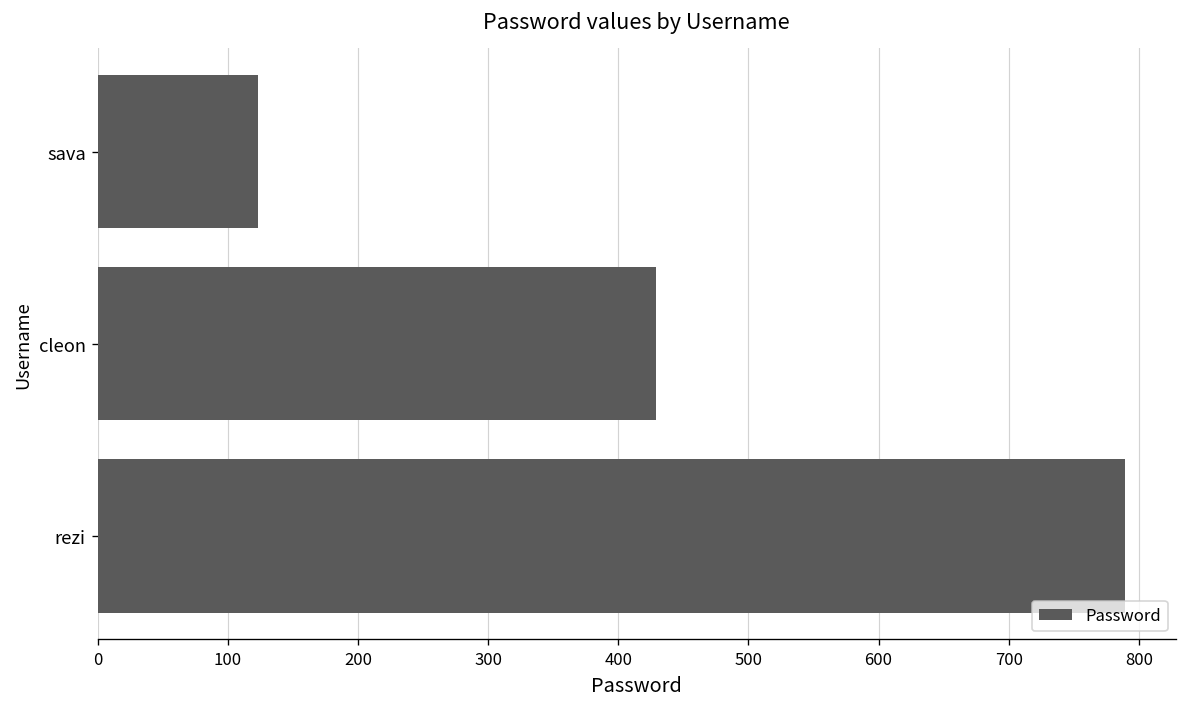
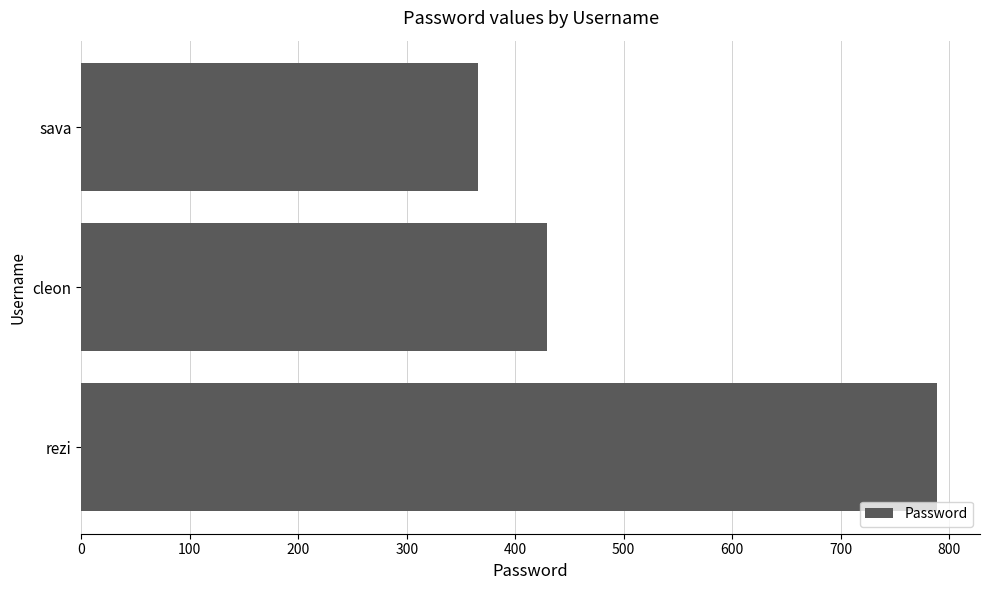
sava: 123 -> 366
